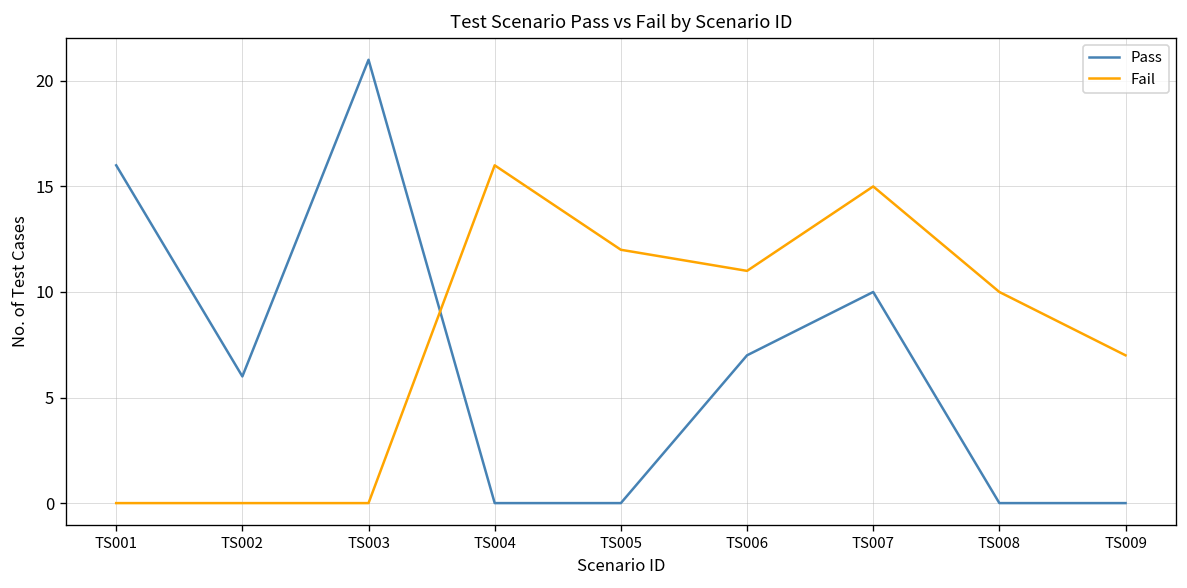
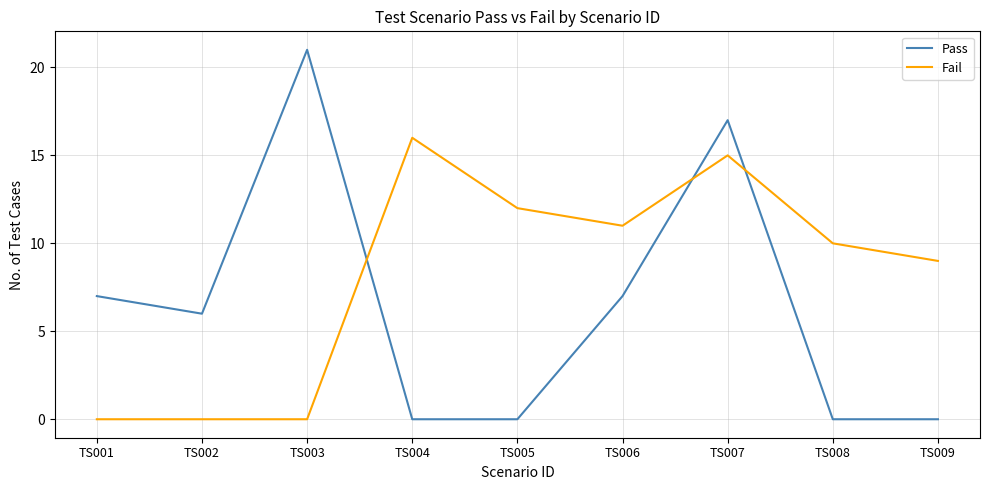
Pass, TS001: 16 -> 7
Pass, TS007: 10 -> 17
Fail, TS009: 7 -> 9
